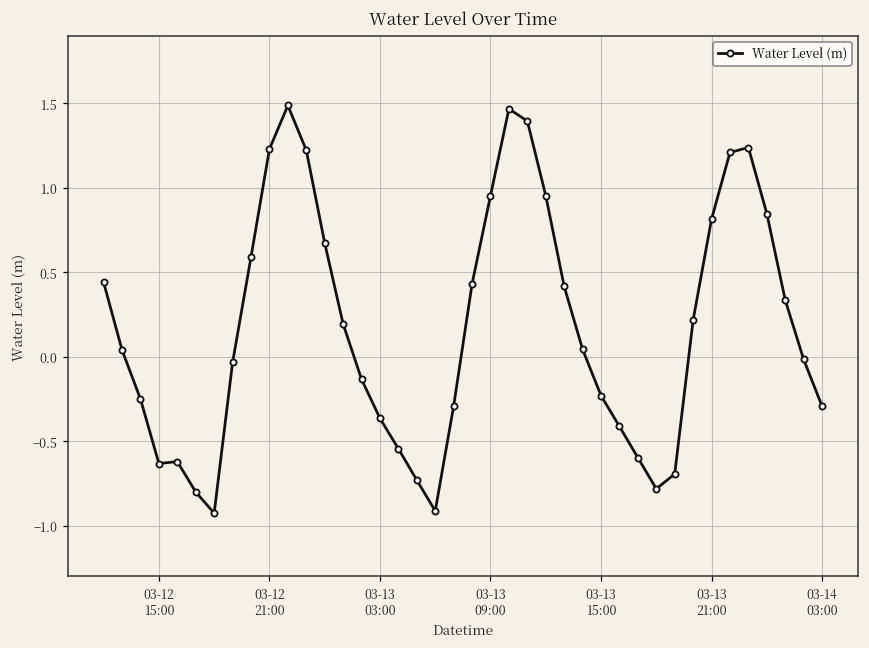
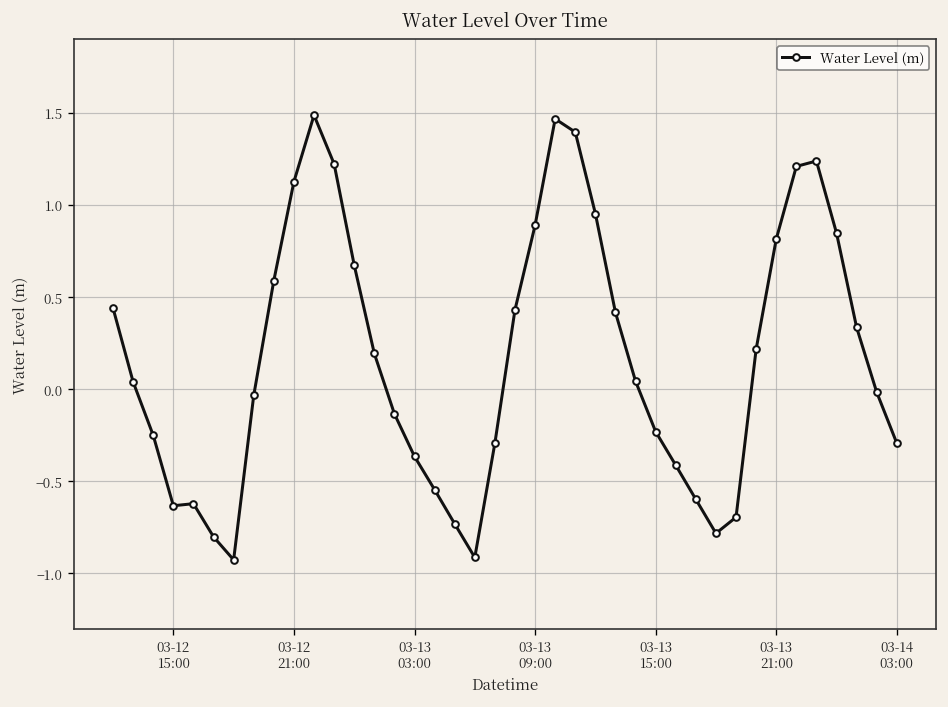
03-12 21:00: 1.23 -> 1.13
03-13 09:00: 0.95 -> 0.89
